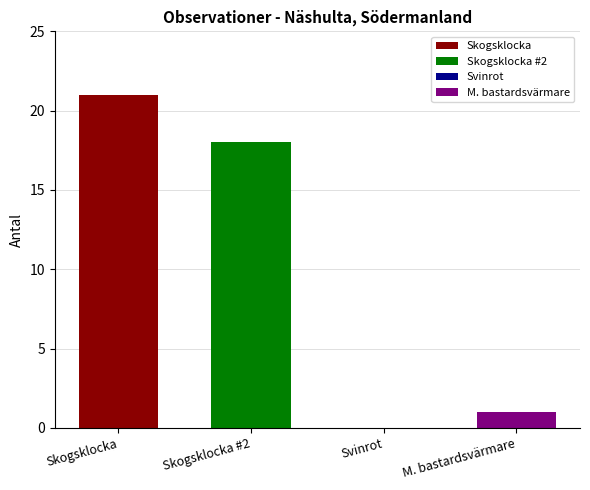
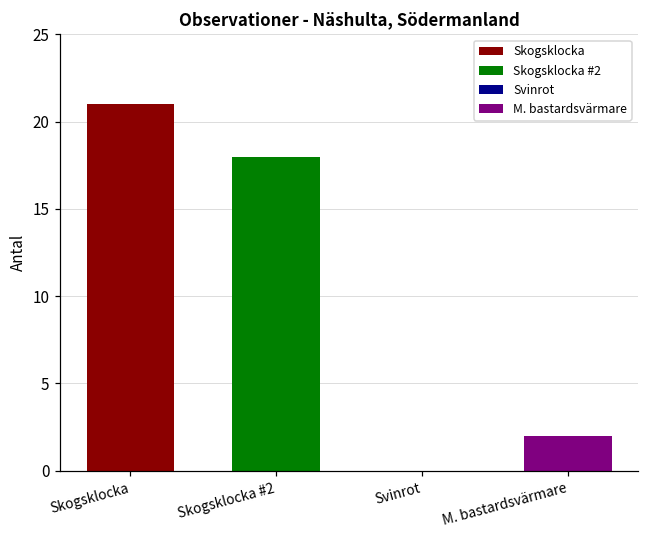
M. bastardsvärmare: 1 -> 2
